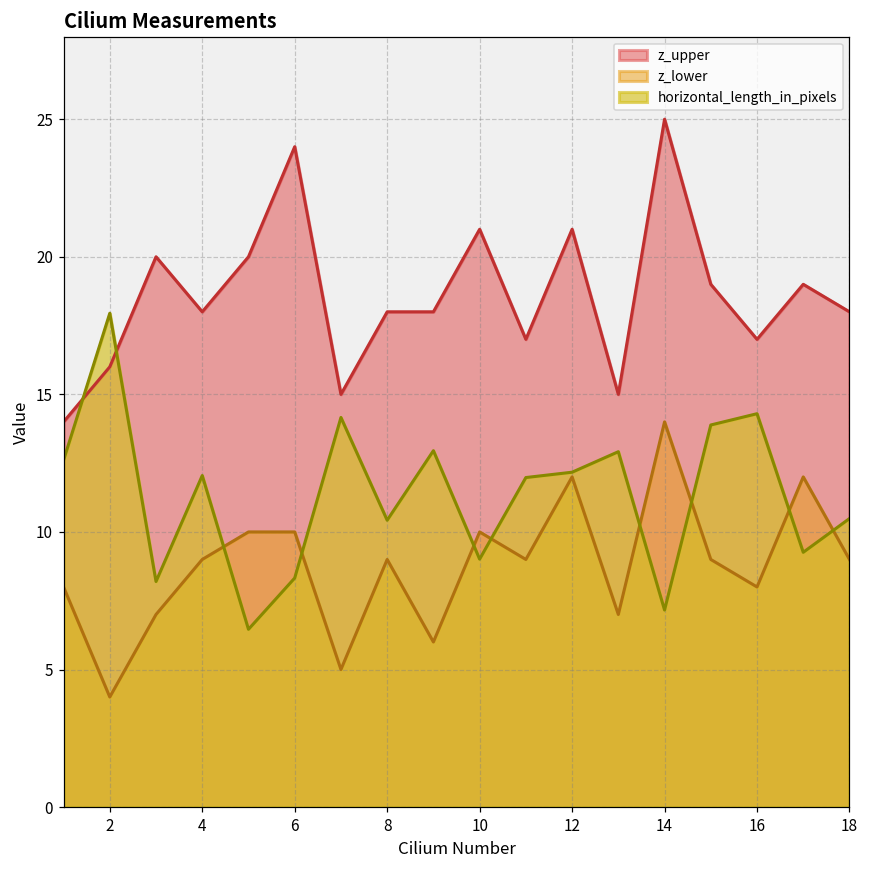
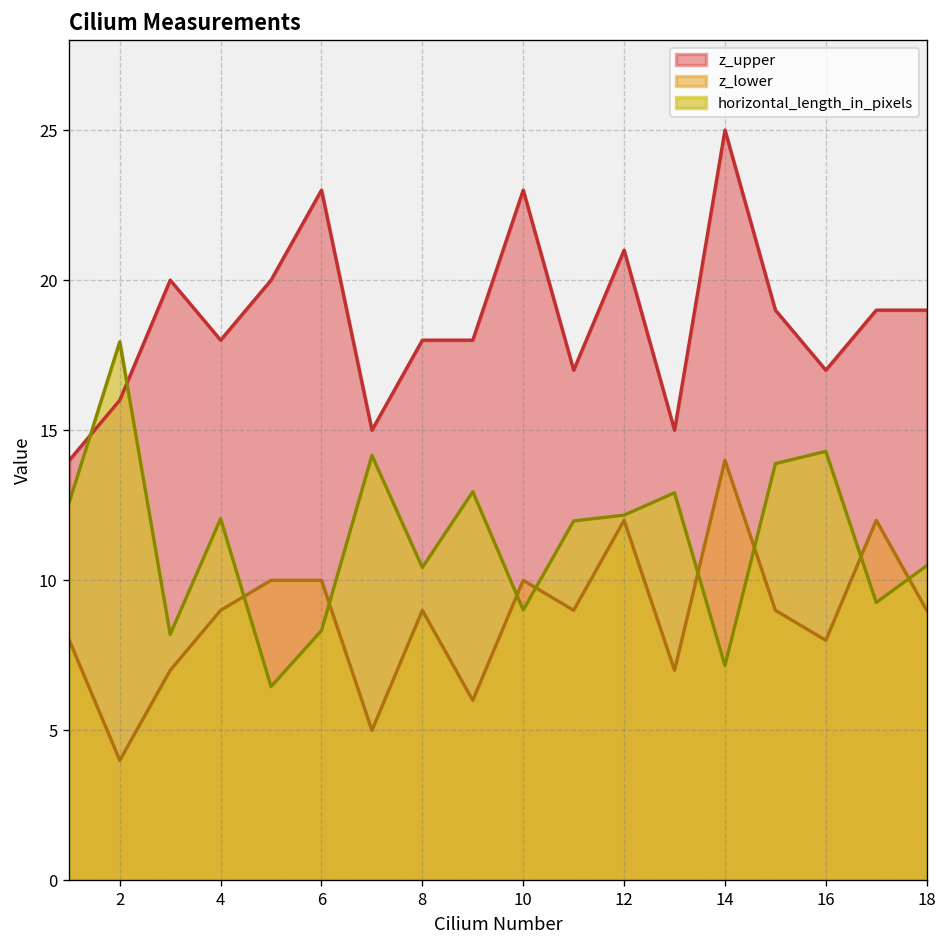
z_upper, 6: 24 -> 23
z_upper, 10: 21 -> 23
z_upper, 18: 18 -> 19
